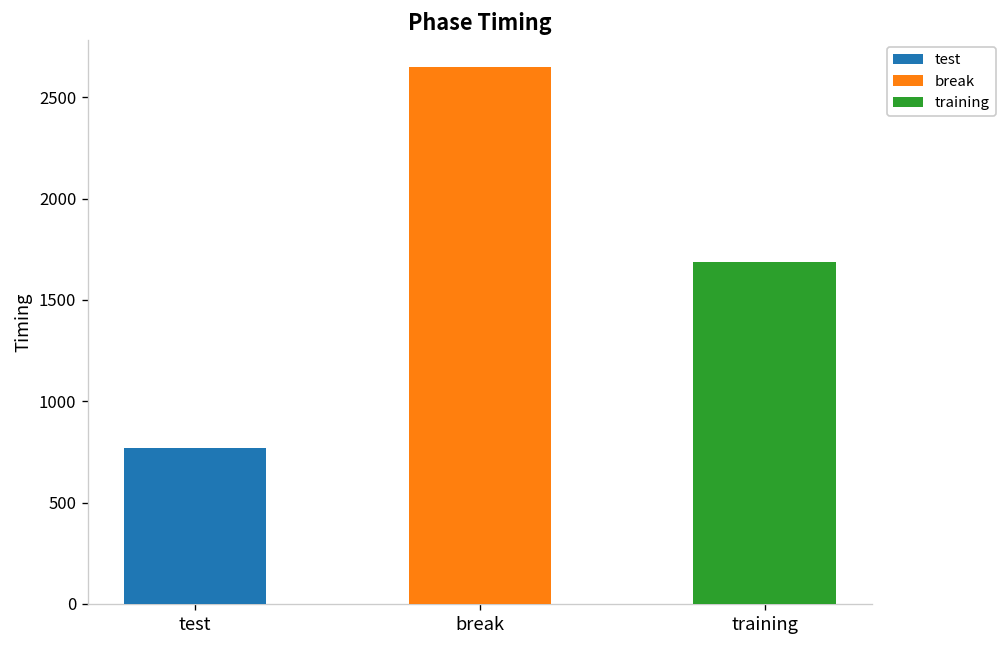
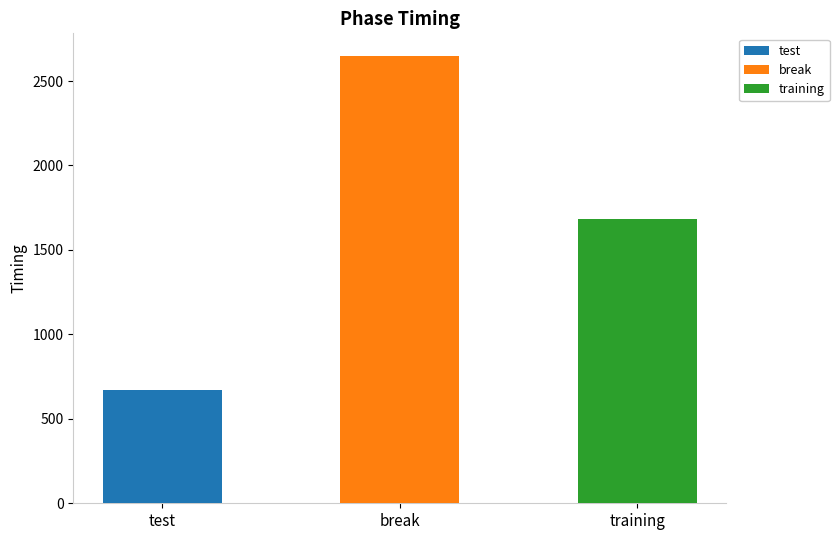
test: 770 -> 670
